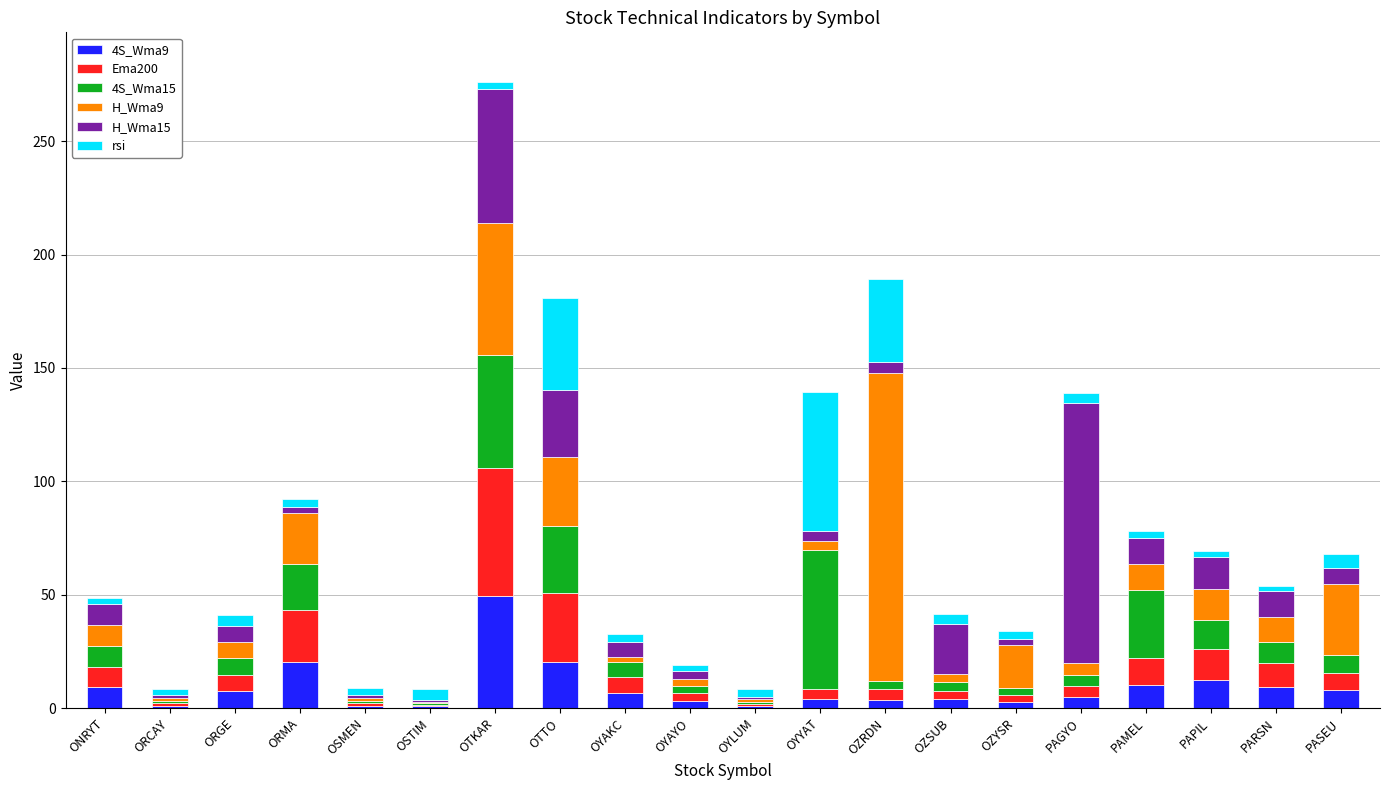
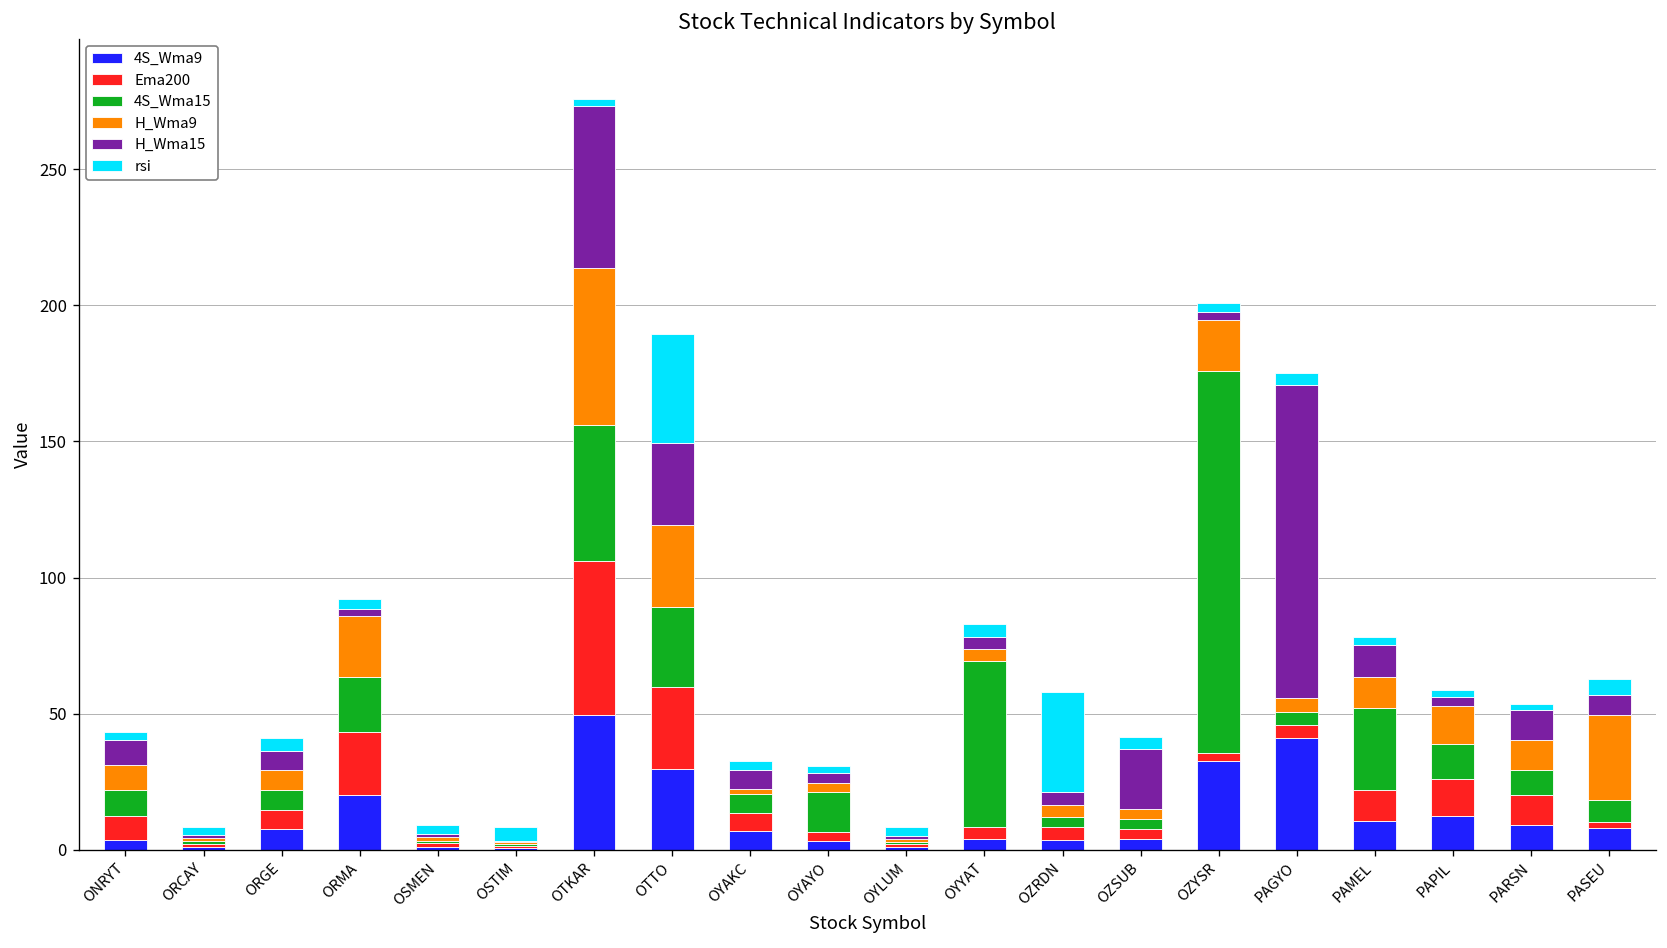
4S_Wma9, ONRYT: 9 -> 4
4S_Wma9, OTTO: 21 -> 29
4S_Wma15, OYAYO: 3 -> 15
rsi, OYYAT: 61 -> 5
H_Wma9, OZRDN: 136 -> 5
4S_Wma9, OZYSR: 3 -> 33
4S_Wma15, OZYSR: 3 -> 140
4S_Wma9, PAGYO: 5 -> 41
H_Wma15, PAPIL: 14 -> 3
Ema200, PASEU: 7 -> 2
